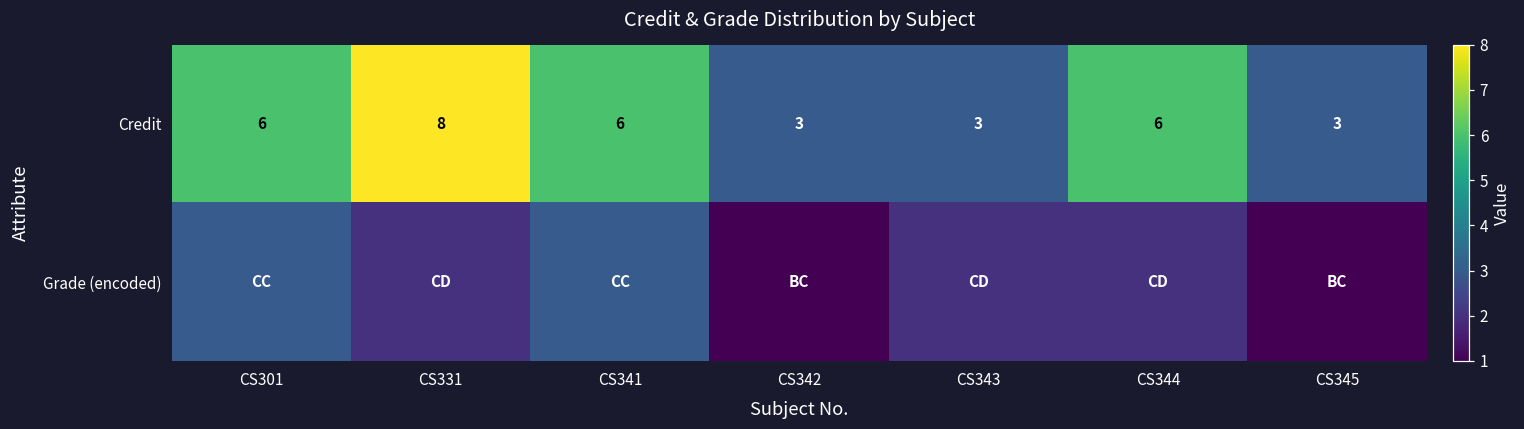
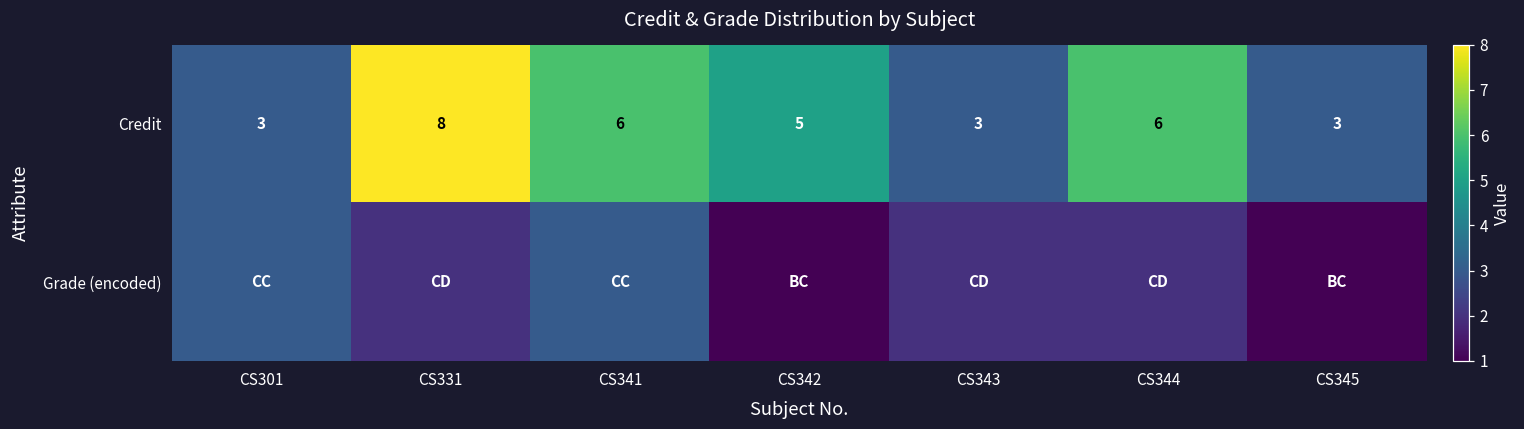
Credit, CS301: 6 -> 3
Credit, CS342: 3 -> 5
